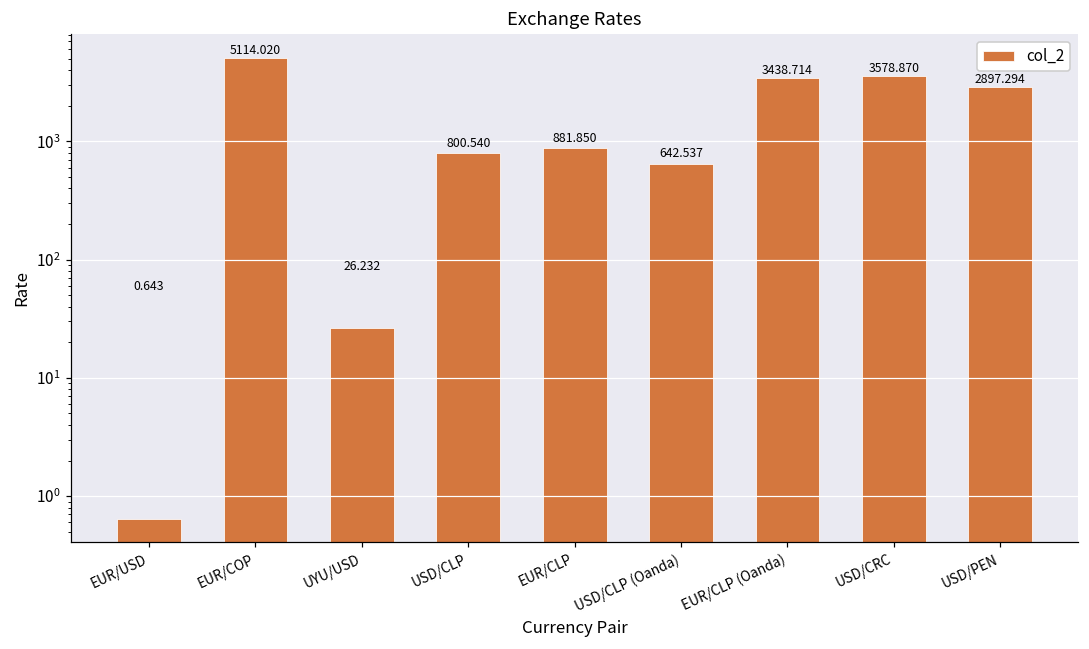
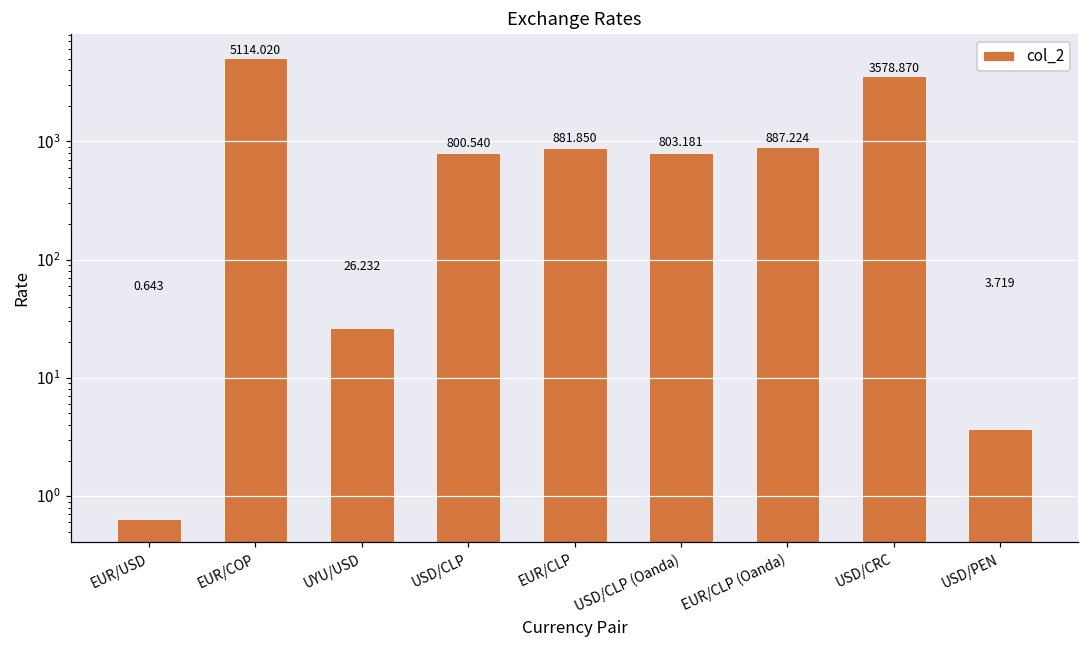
USD/CLP (Oanda): 642.537 -> 803.181
EUR/CLP (Oanda): 3438.714 -> 887.224
USD/PEN: 2897.294 -> 3.719
